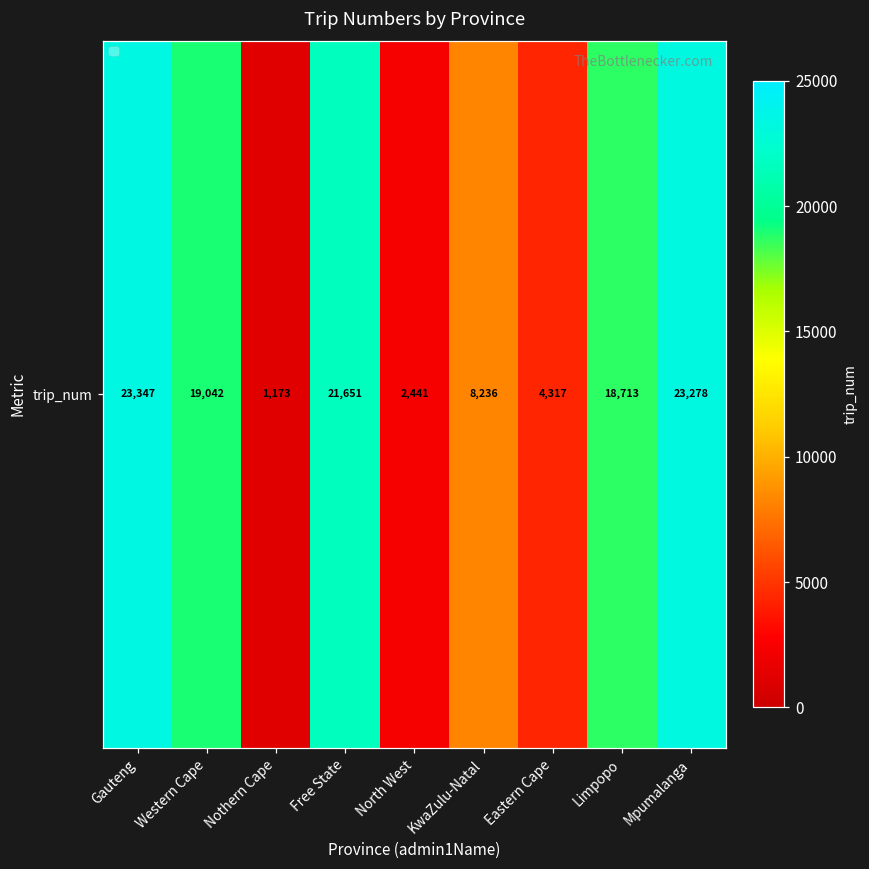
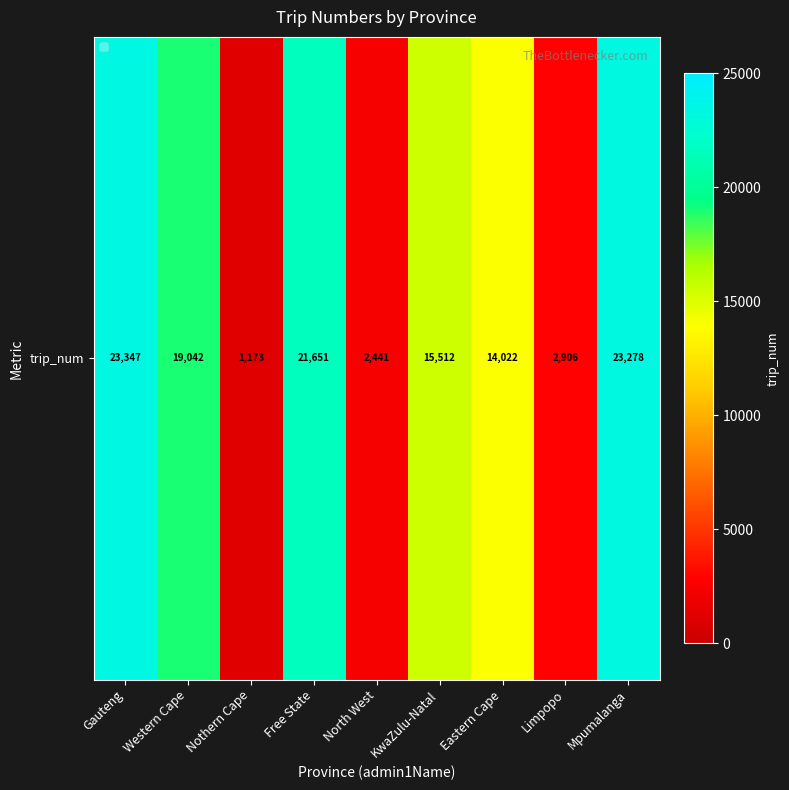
trip_num, KwaZulu-Natal: 8,236 -> 15,512
trip_num, Eastern Cape: 4,317 -> 14,022
trip_num, Limpopo: 18,713 -> 2,906
